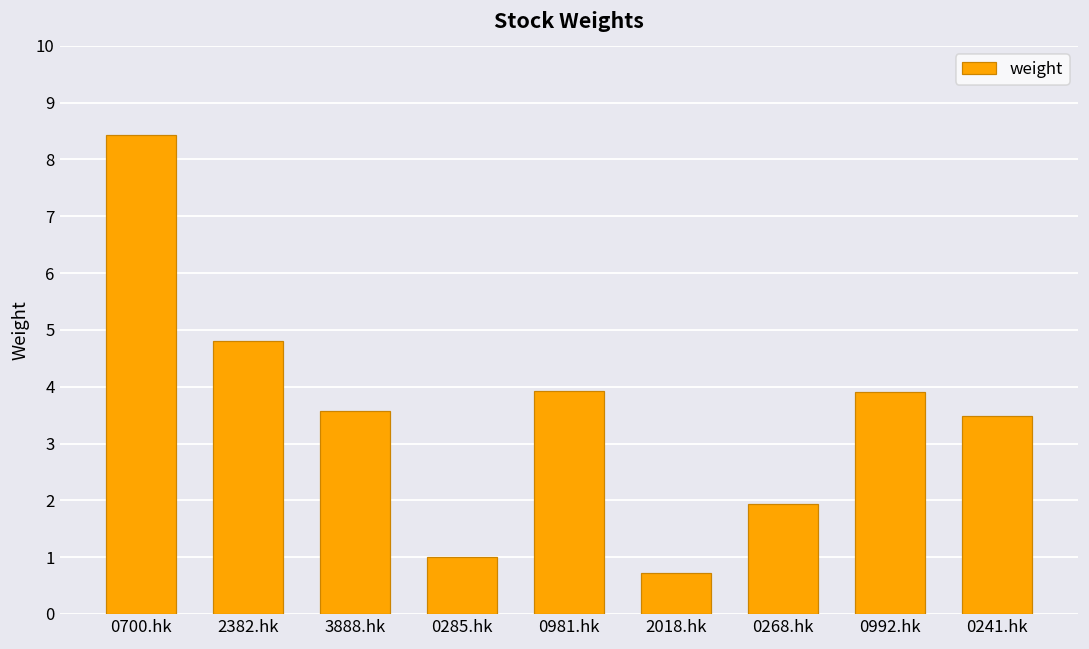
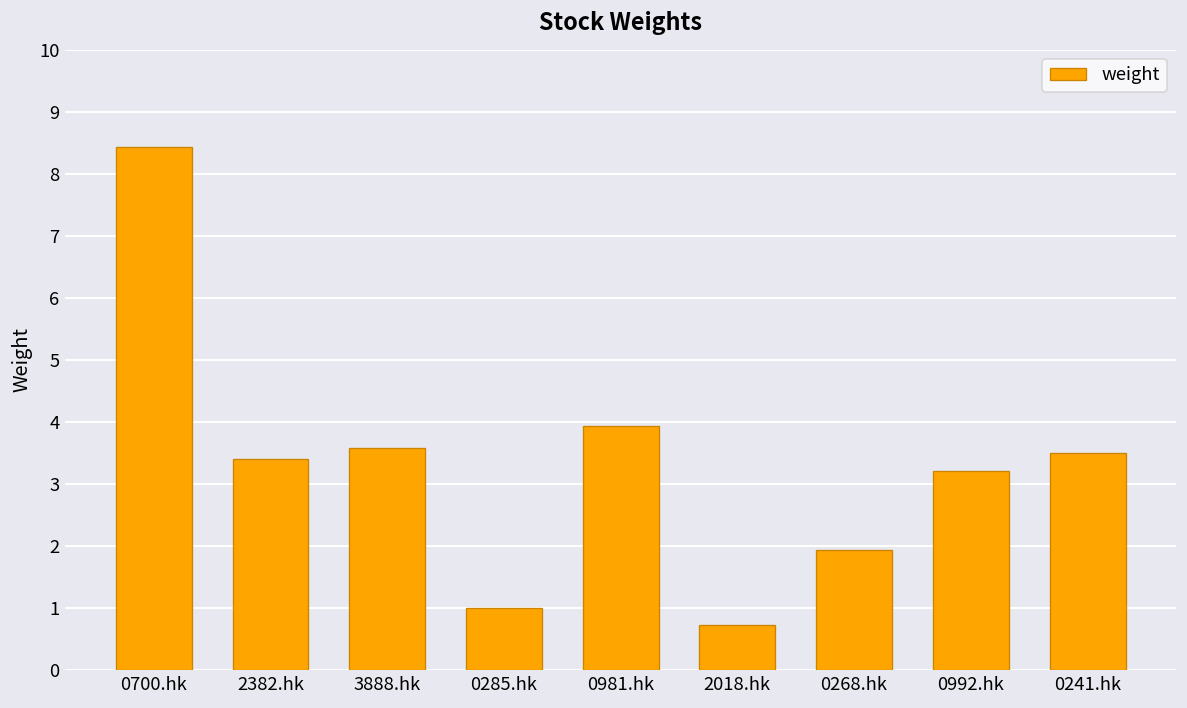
2382.hk: 4.8 -> 3.4
0992.hk: 3.9 -> 3.2
